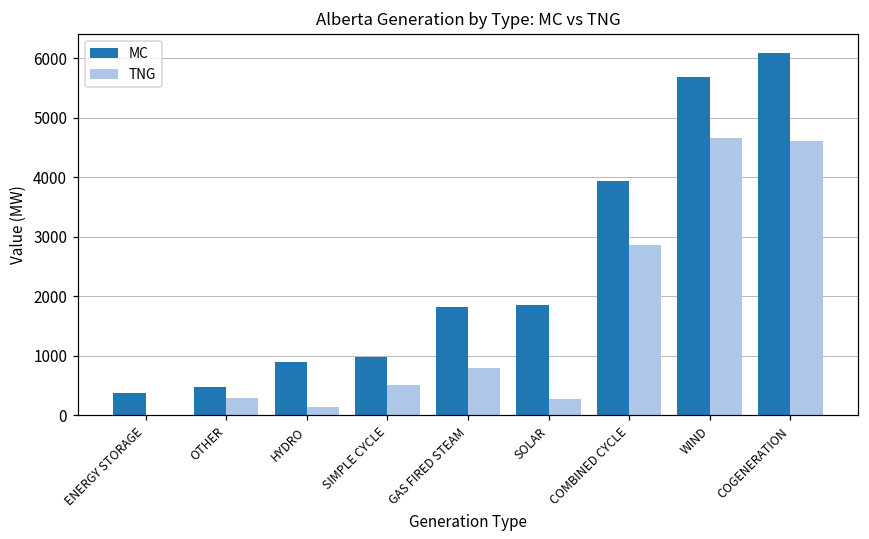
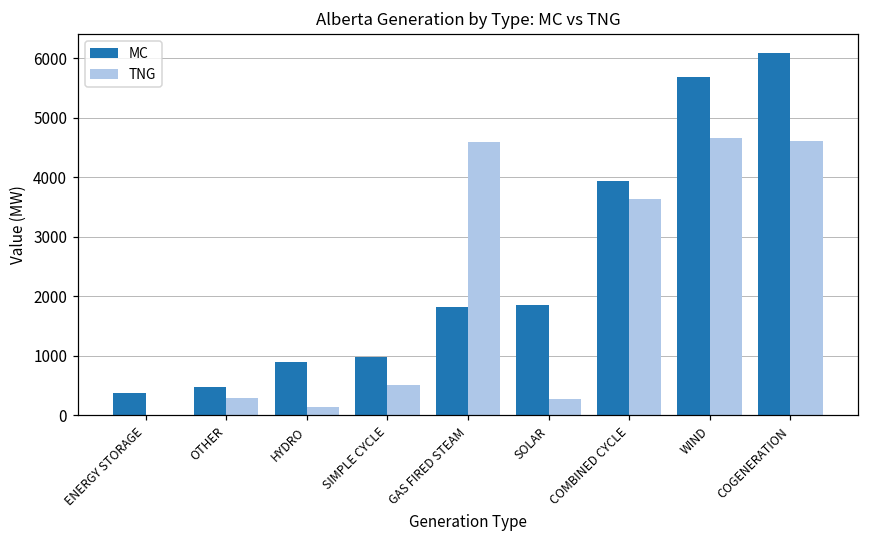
TNG, GAS FIRED STEAM: 800 -> 4600
TNG, COMBINED CYCLE: 2900 -> 3600
